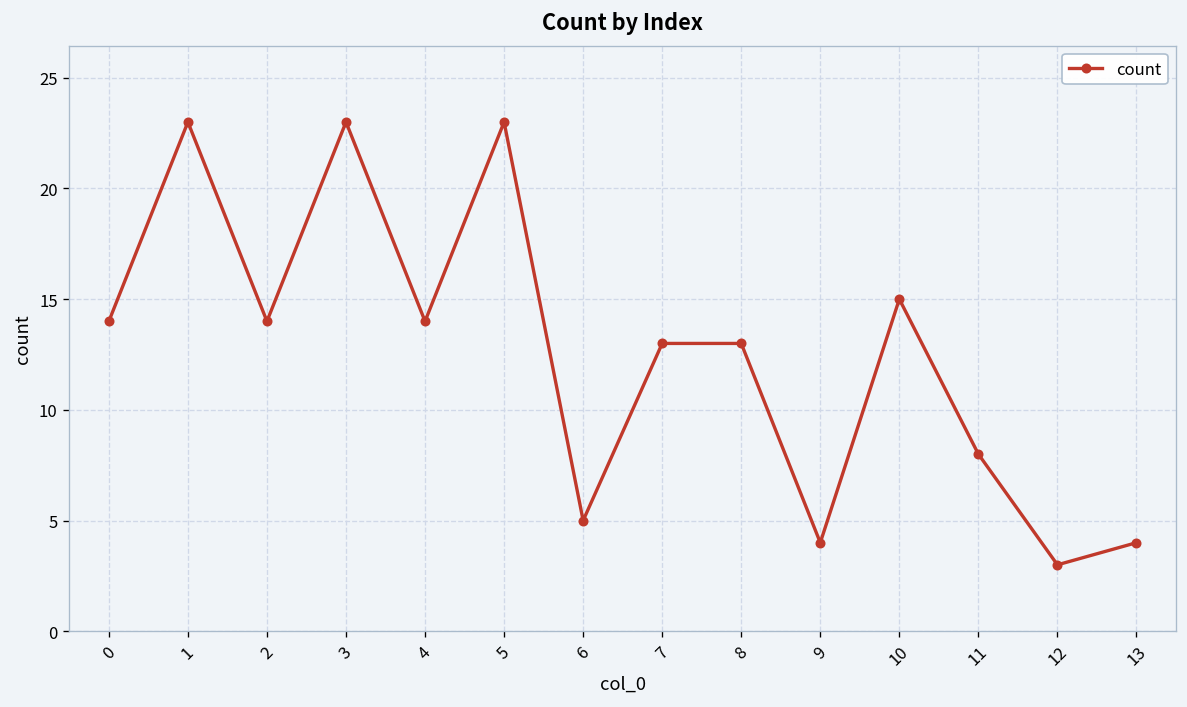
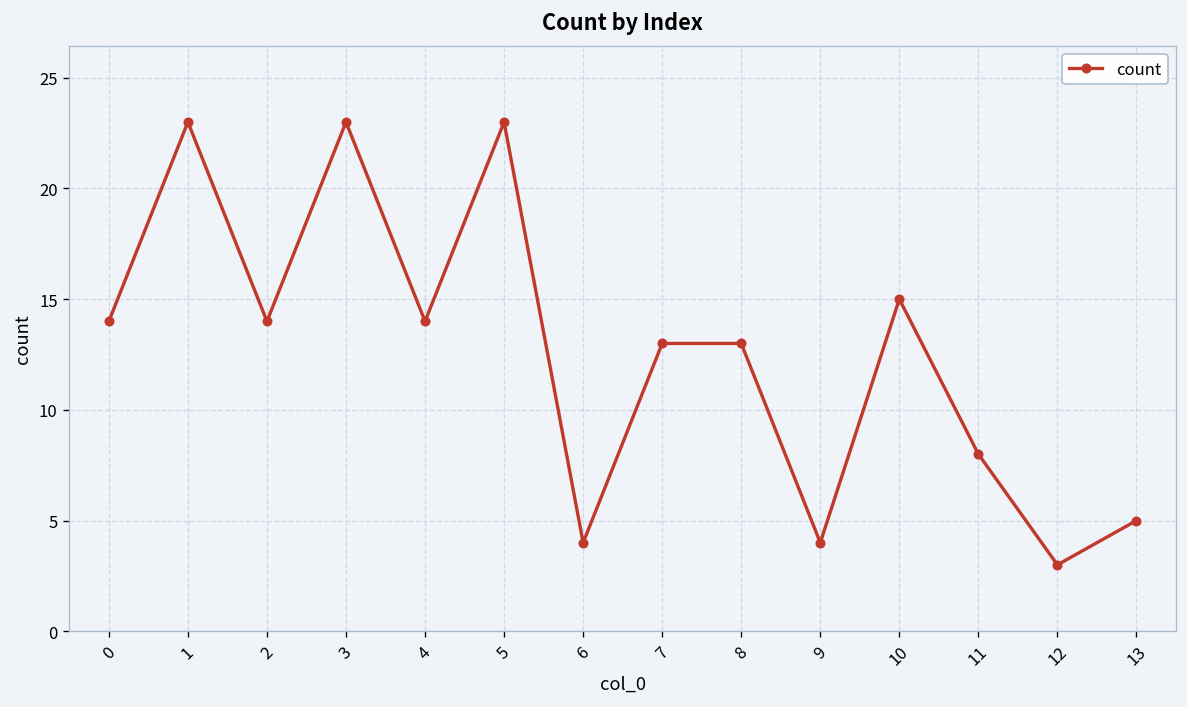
6: 5 -> 4
13: 4 -> 5
